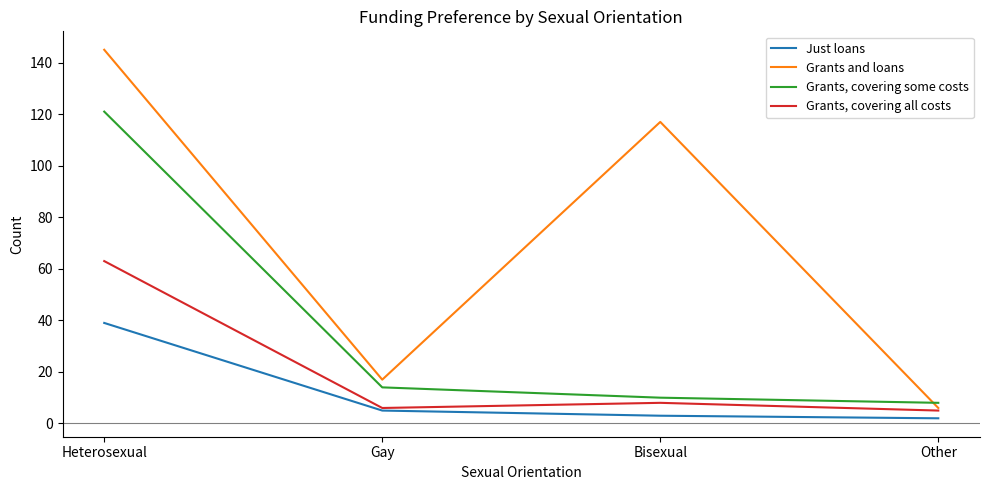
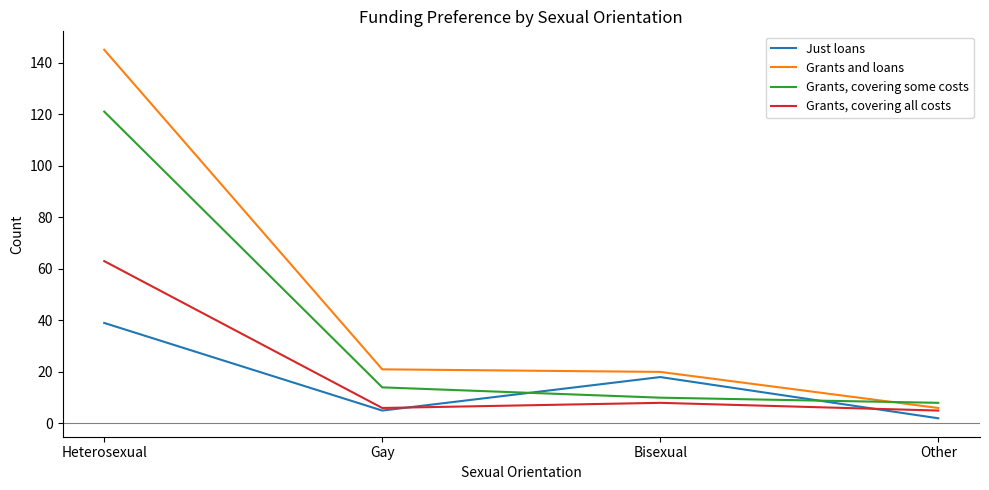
Grants and loans, Gay: 17 -> 21
Just loans, Bisexual: 3 -> 18
Grants and loans, Bisexual: 117 -> 20
